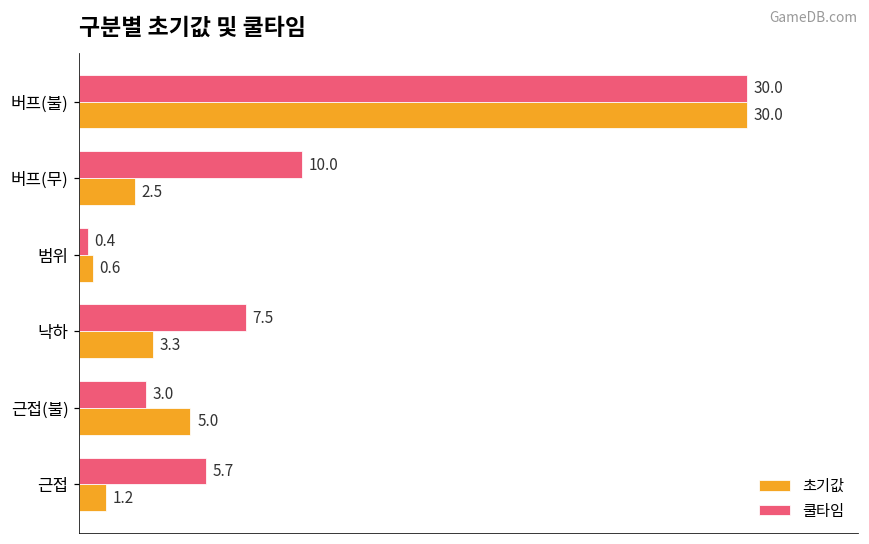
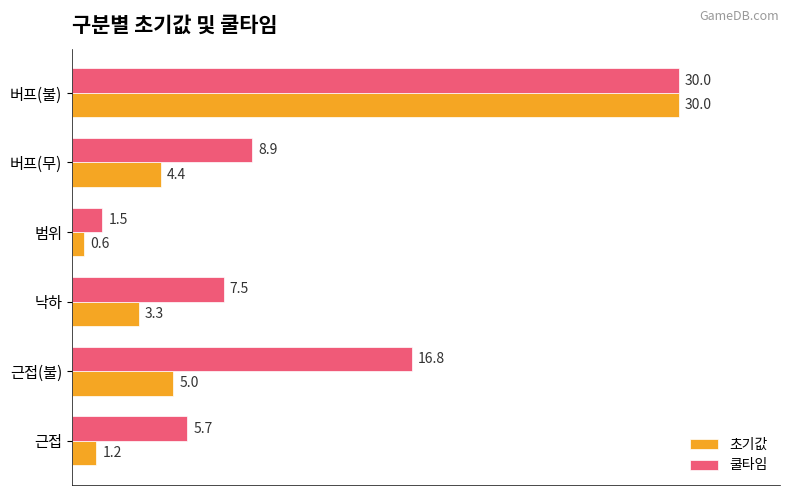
쿨타임, 버프(무): 10.0 -> 8.9
초기값, 버프(무): 2.5 -> 4.4
쿨타임, 범위: 0.4 -> 1.5
쿨타임, 근접(불): 3.0 -> 16.8
